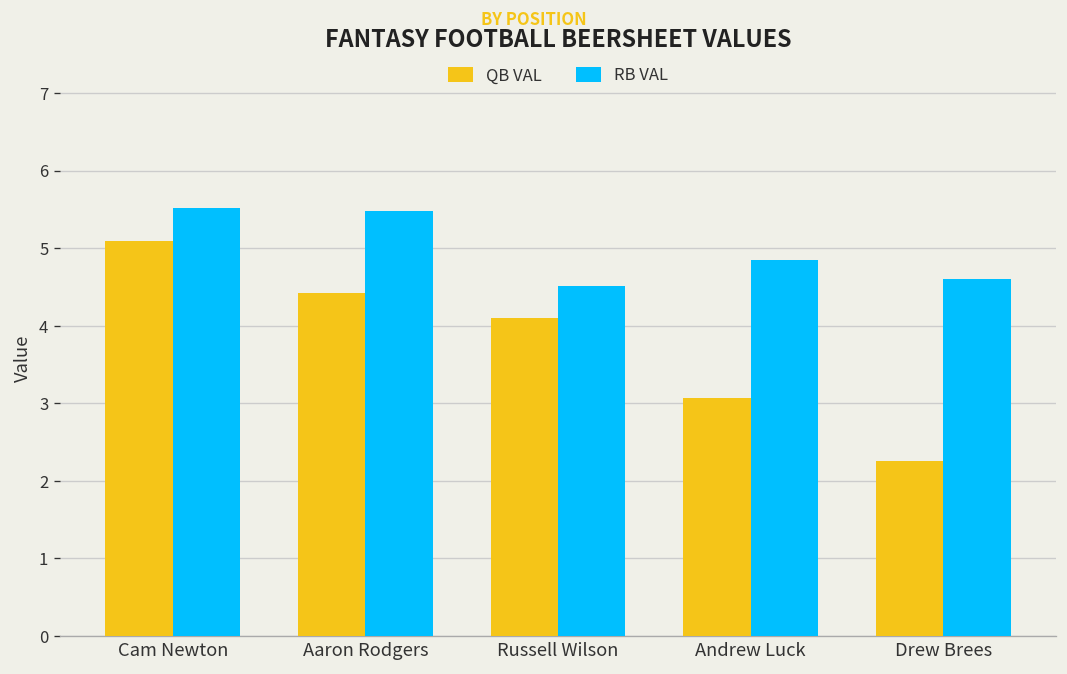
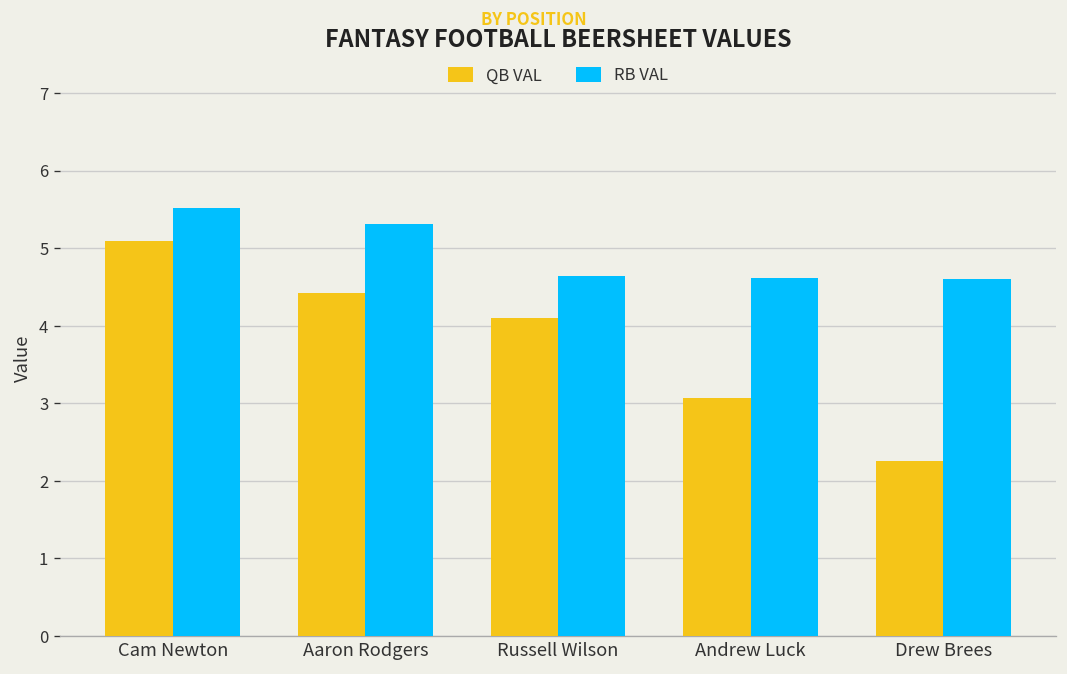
RB VAL, Aaron Rodgers: 5.5 -> 5.3
RB VAL, Russell Wilson: 4.5 -> 4.6
RB VAL, Andrew Luck: 4.8 -> 4.6
